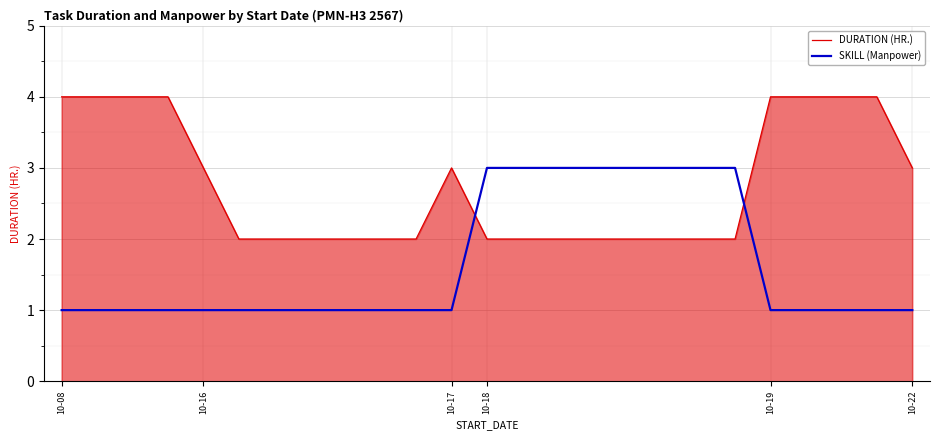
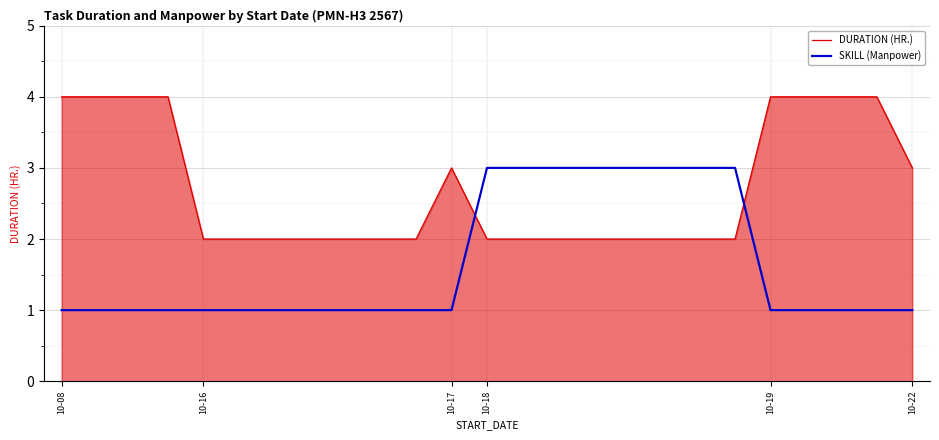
DURATION (HR.), 10-16: 3 -> 2
